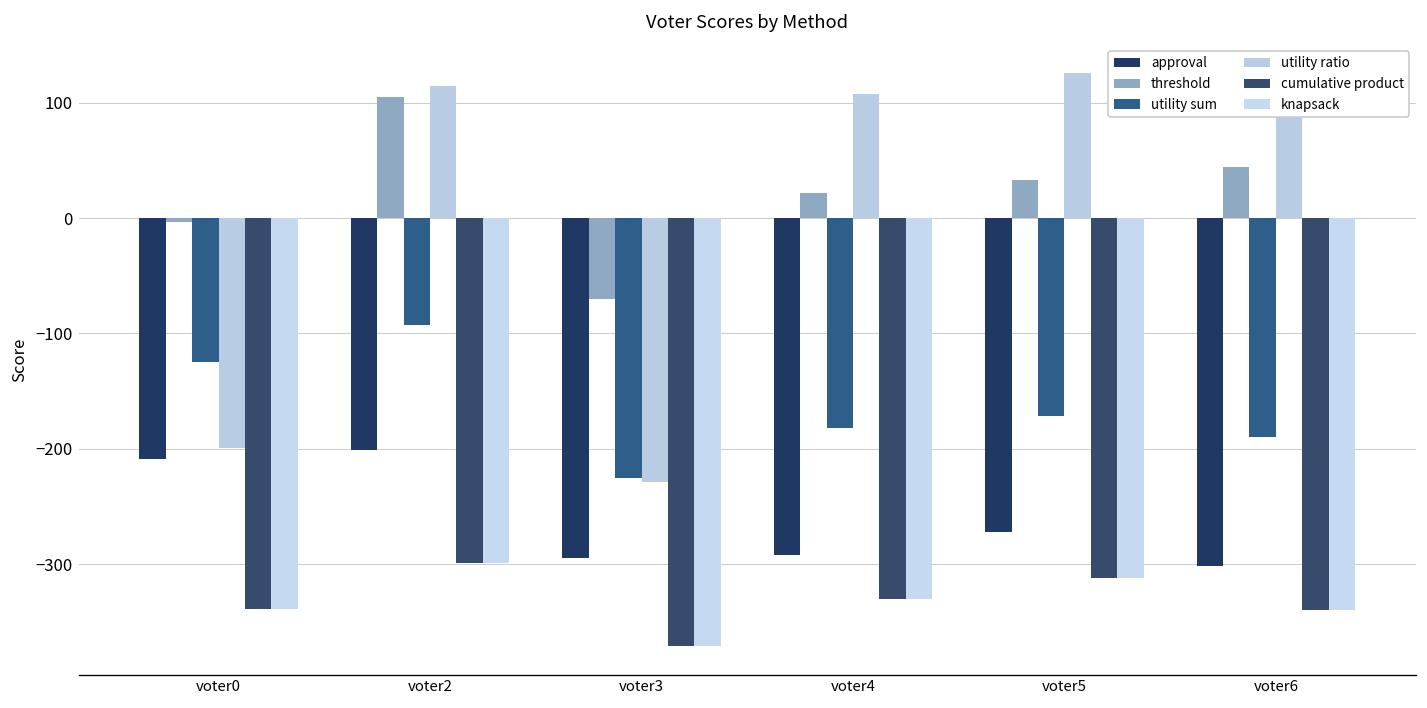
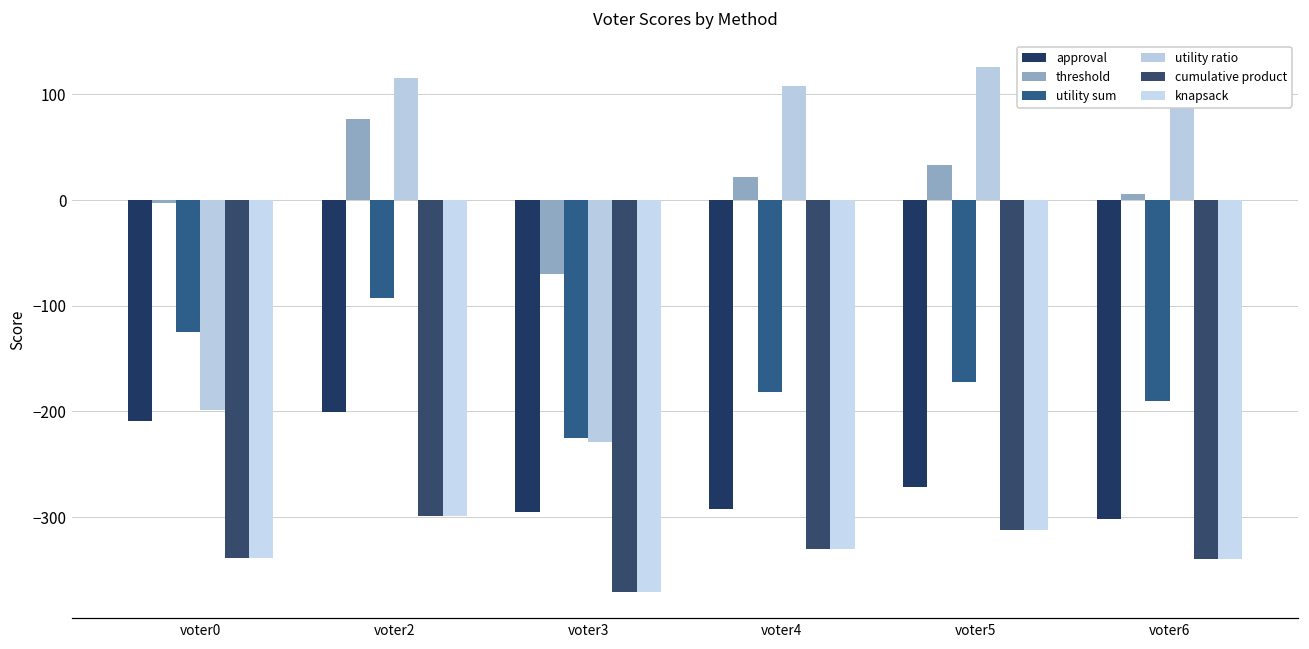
threshold, voter2: 110 -> 80
threshold, voter6: 40 -> 10
